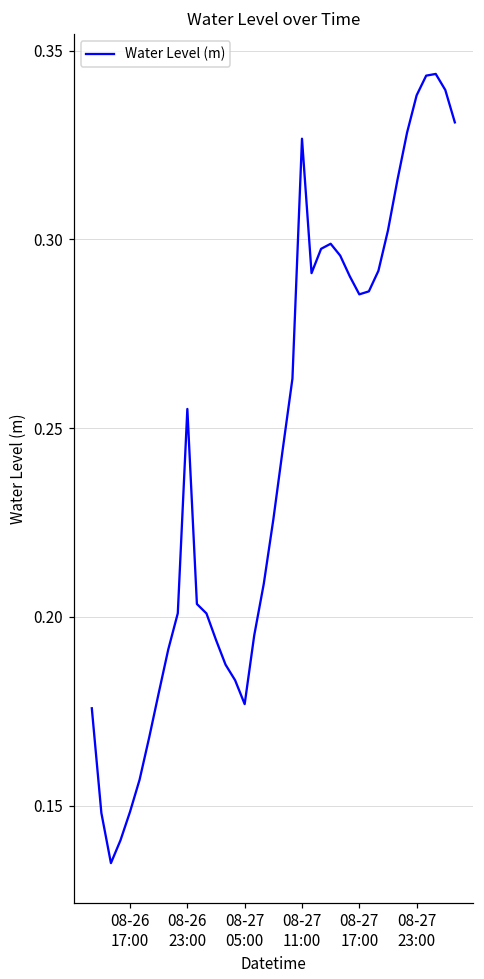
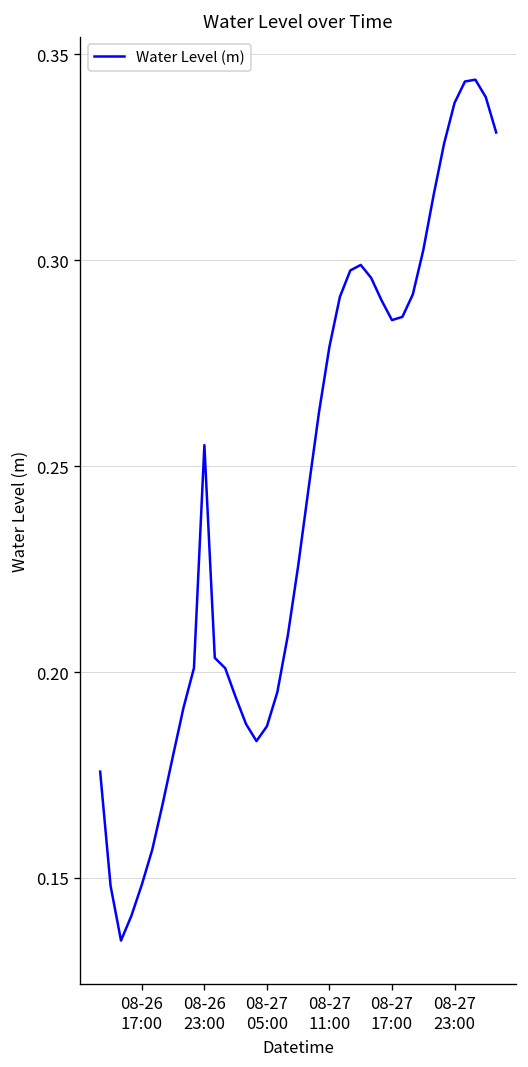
08-27 05:00: 0.177 -> 0.187
08-27 11:00: 0.327 -> 0.279
